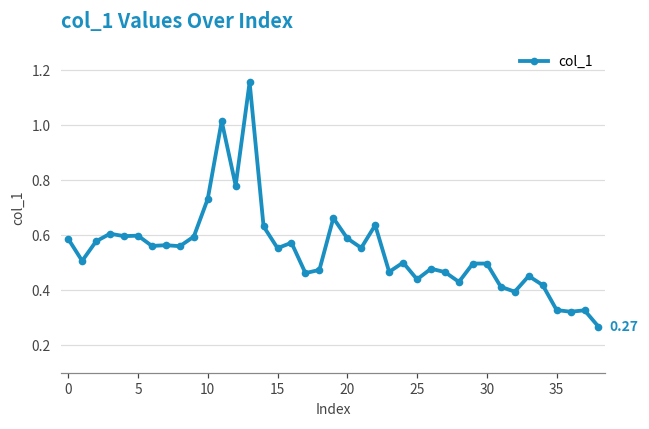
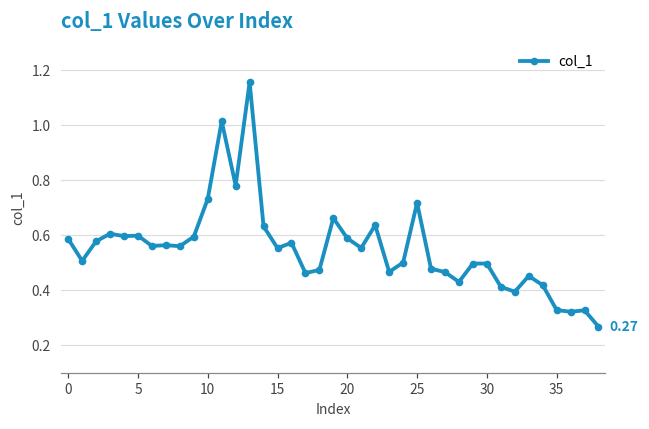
25: 0.44 -> 0.72
